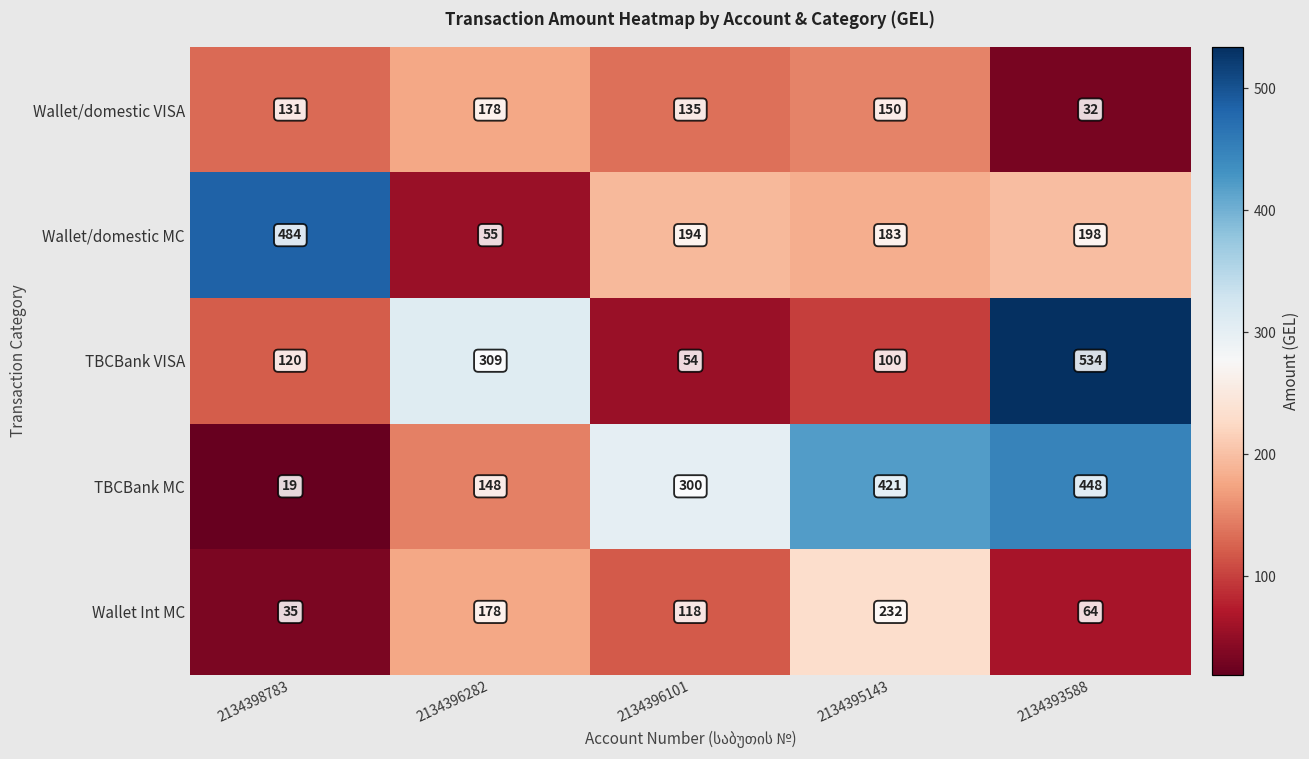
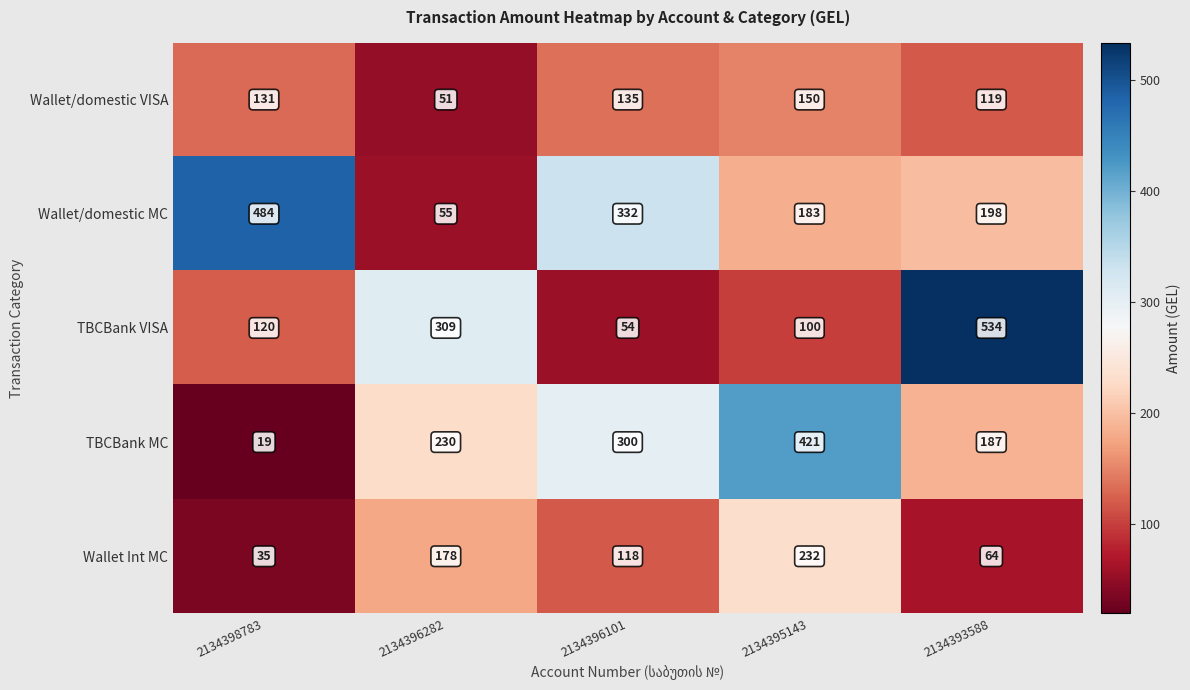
Wallet/domestic VISA, 2134396282: 178 -> 51
Wallet/domestic VISA, 2134393588: 32 -> 119
Wallet/domestic MC, 2134396101: 194 -> 332
TBCBank MC, 2134396282: 148 -> 230
TBCBank MC, 2134393588: 448 -> 187
